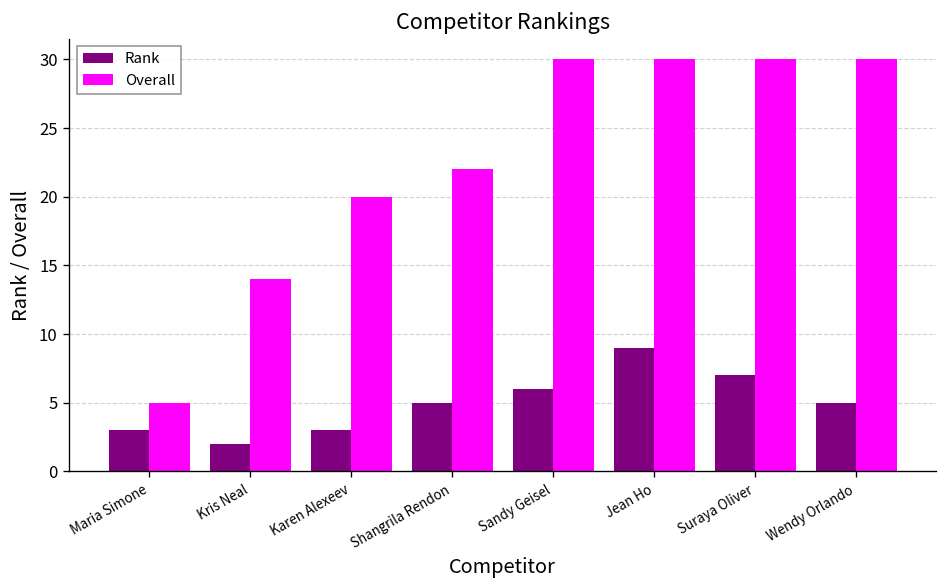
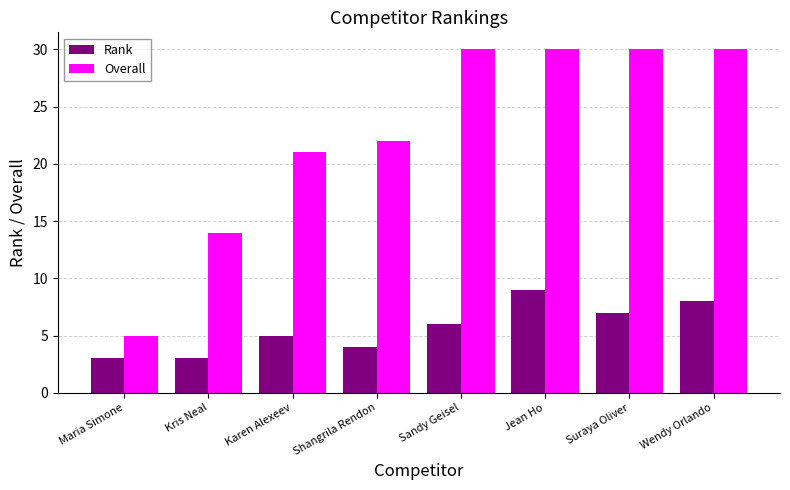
Rank, Kris Neal: 2 -> 3
Rank, Karen Alexeev: 3 -> 5
Overall, Karen Alexeev: 20 -> 21
Rank, Shangrila Rendon: 5 -> 4
Rank, Wendy Orlando: 5 -> 8
